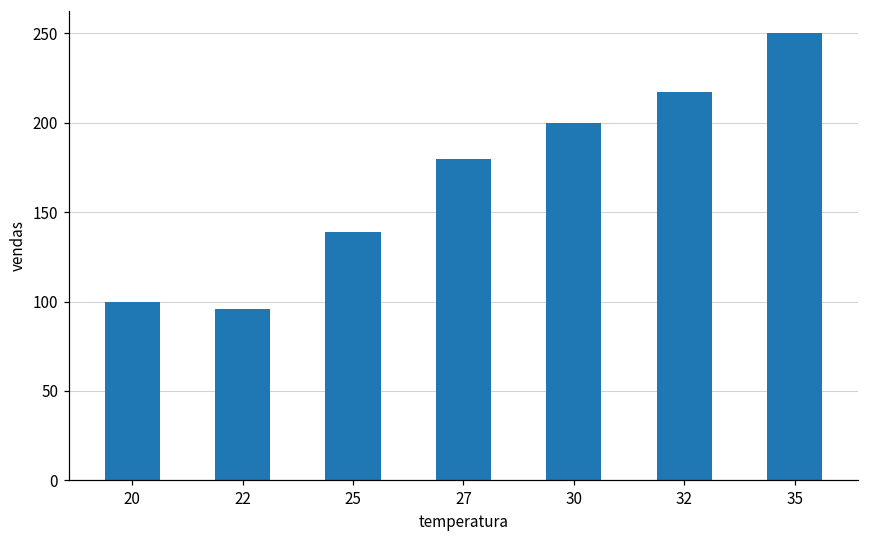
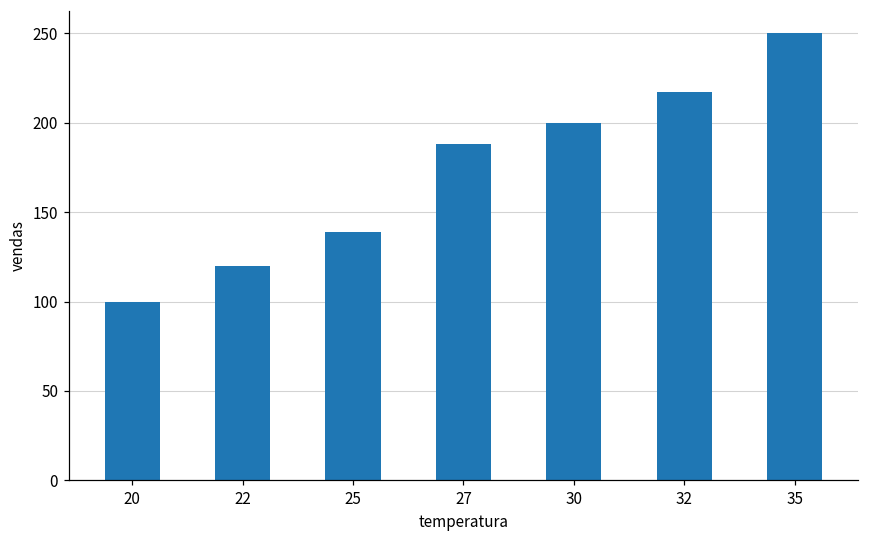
22: 96 -> 120
27: 180 -> 188
